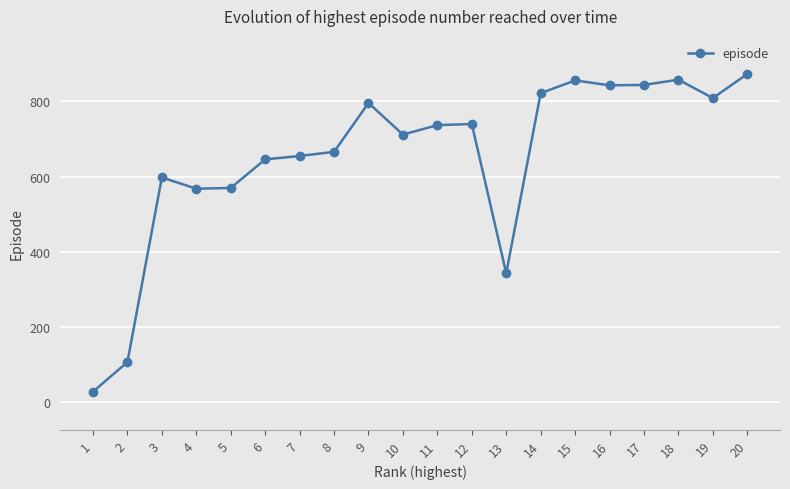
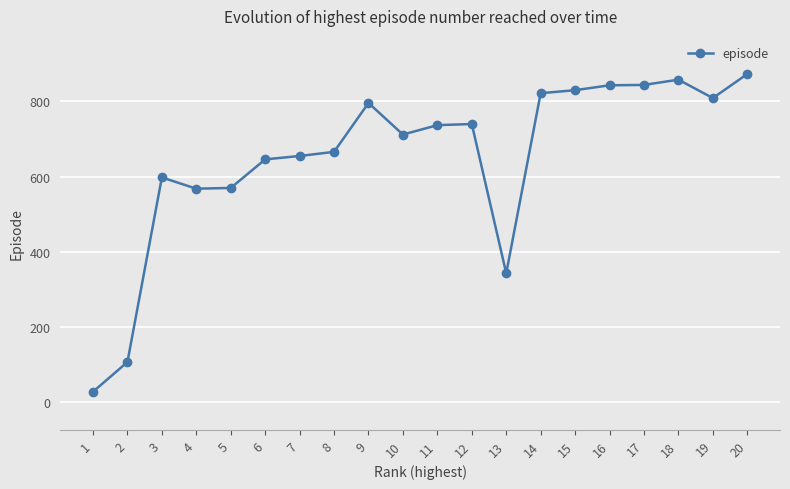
15: 860 -> 830
